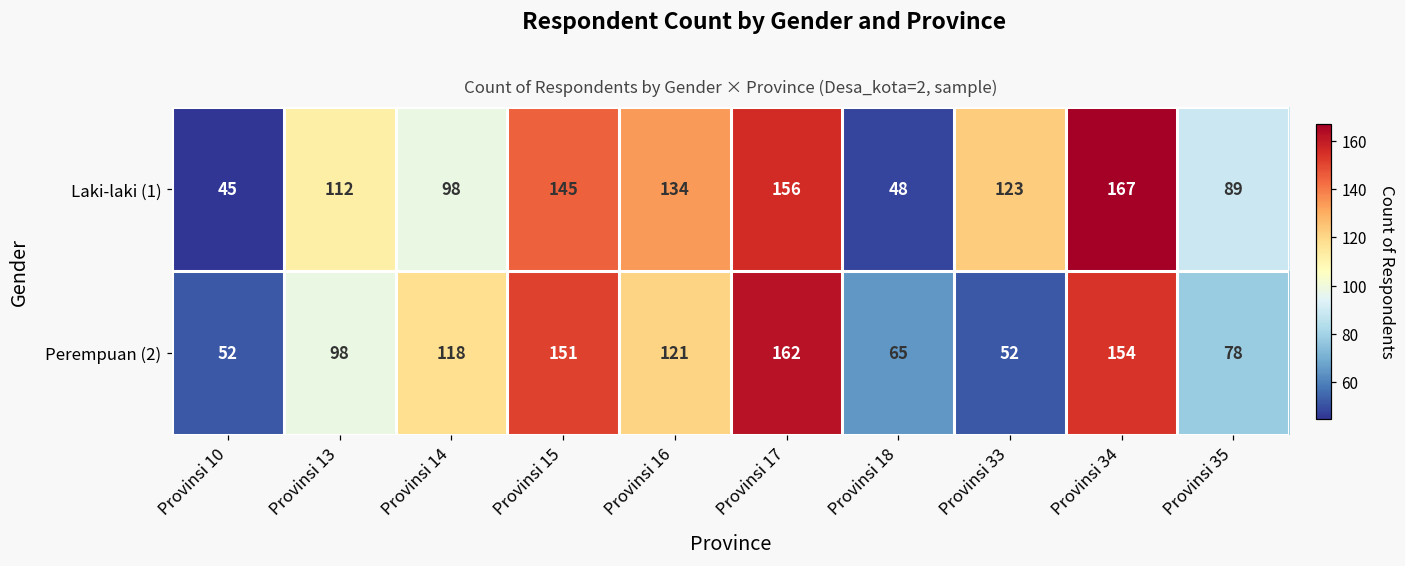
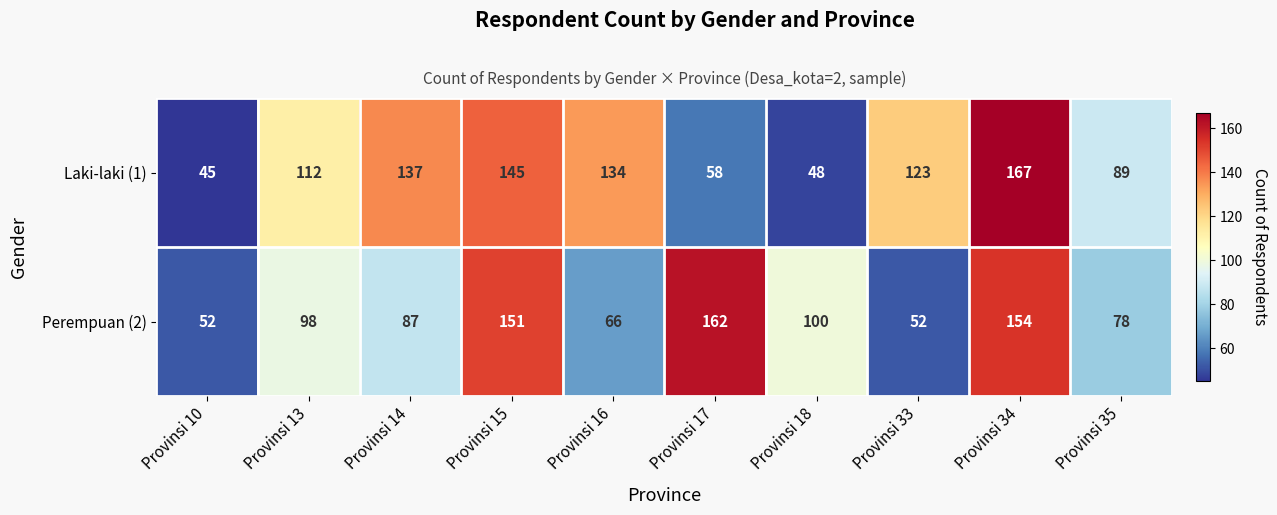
Laki-laki (1), Provinsi 14: 98 -> 137
Laki-laki (1), Provinsi 17: 156 -> 58
Perempuan (2), Provinsi 14: 118 -> 87
Perempuan (2), Provinsi 16: 121 -> 66
Perempuan (2), Provinsi 18: 65 -> 100
